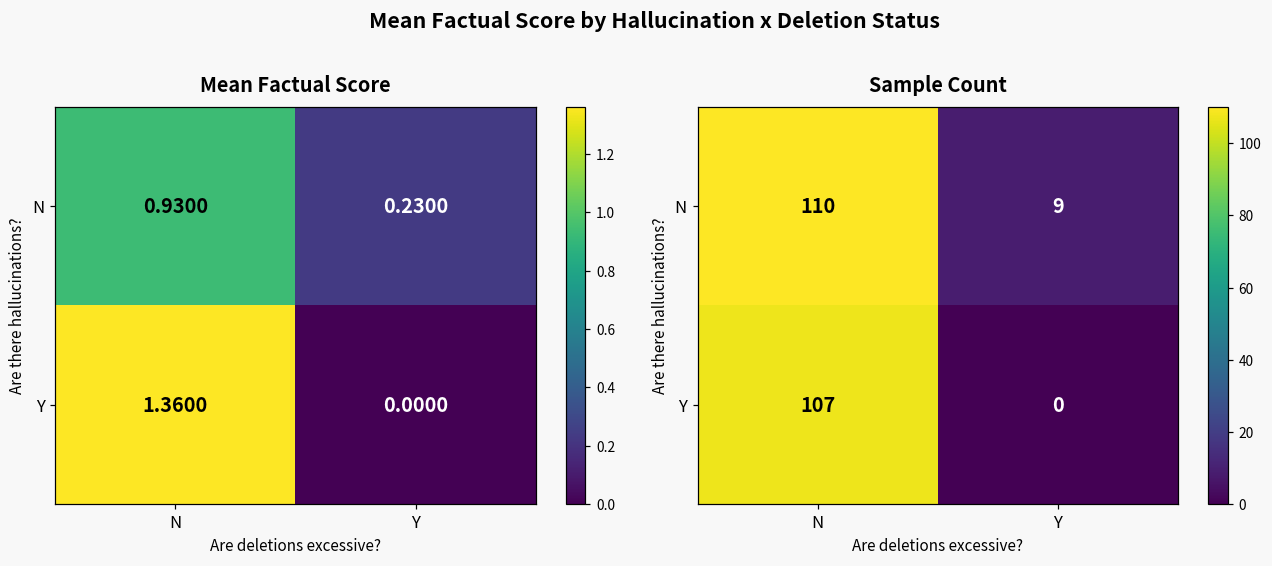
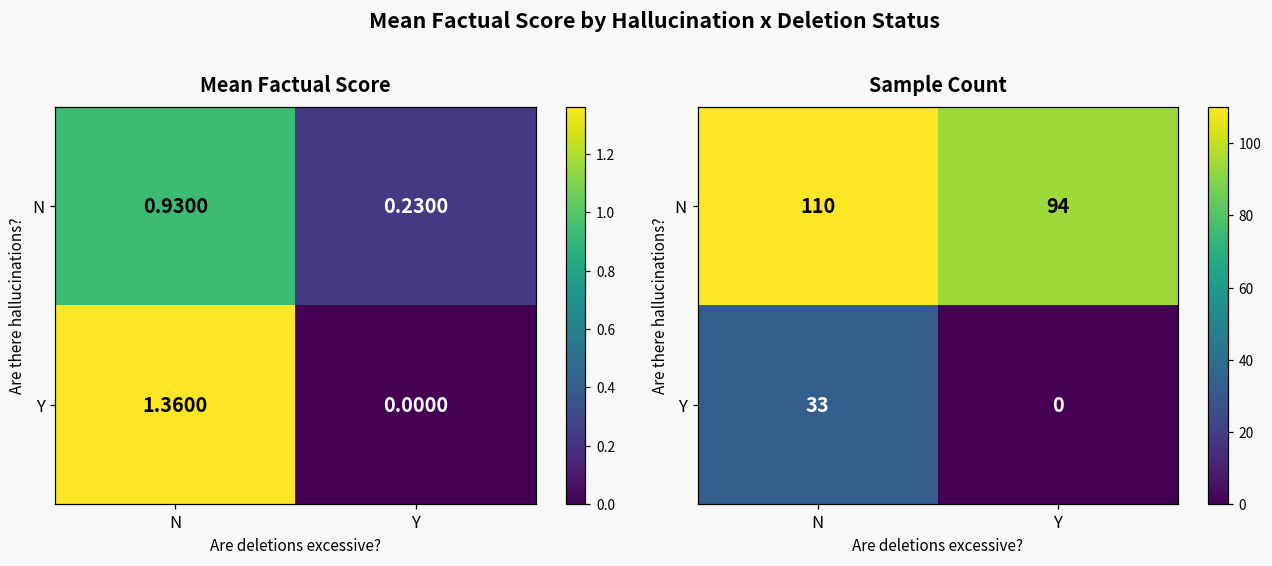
Sample Count, N, Y: 9 -> 94
Sample Count, Y, N: 107 -> 33
